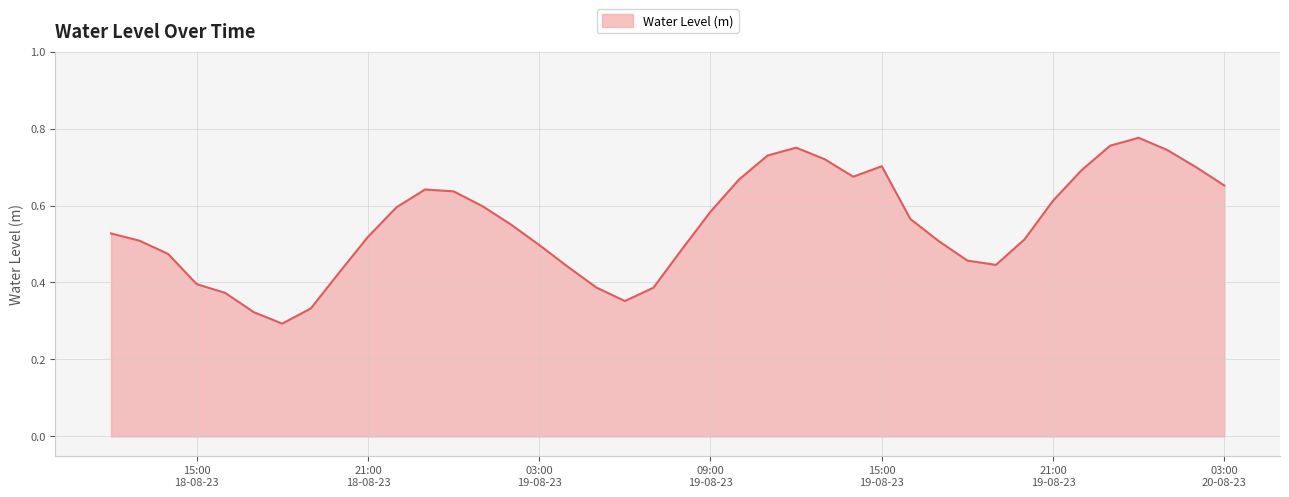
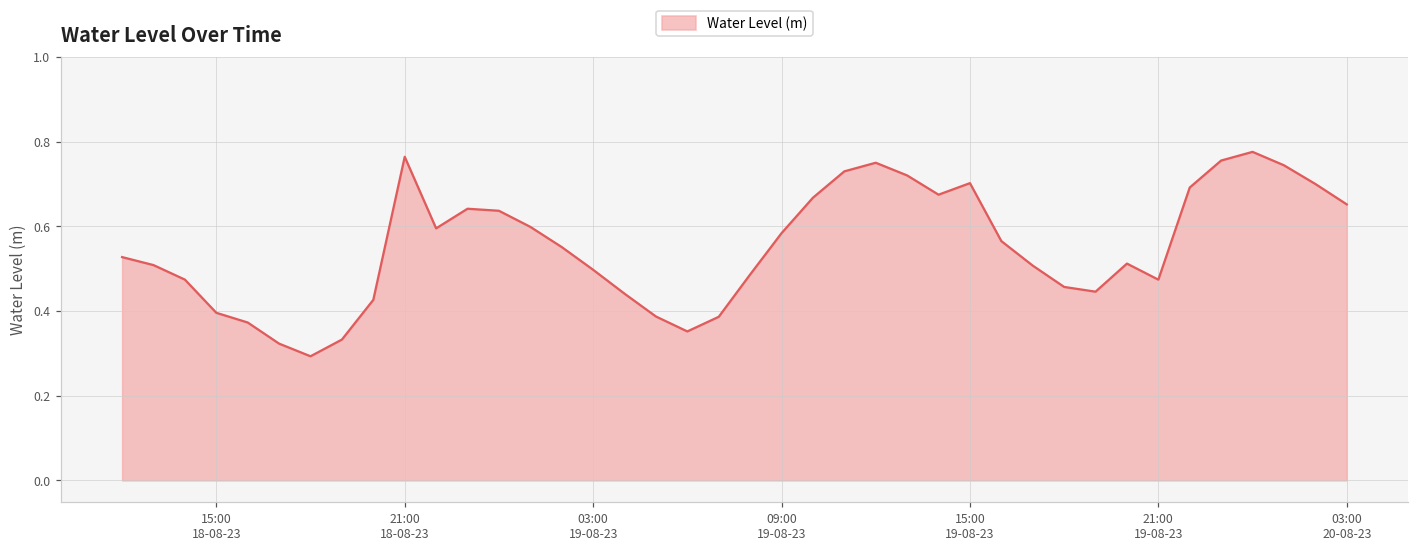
21:00 18-08-23: 0.52 -> 0.76
21:00 19-08-23: 0.61 -> 0.47
